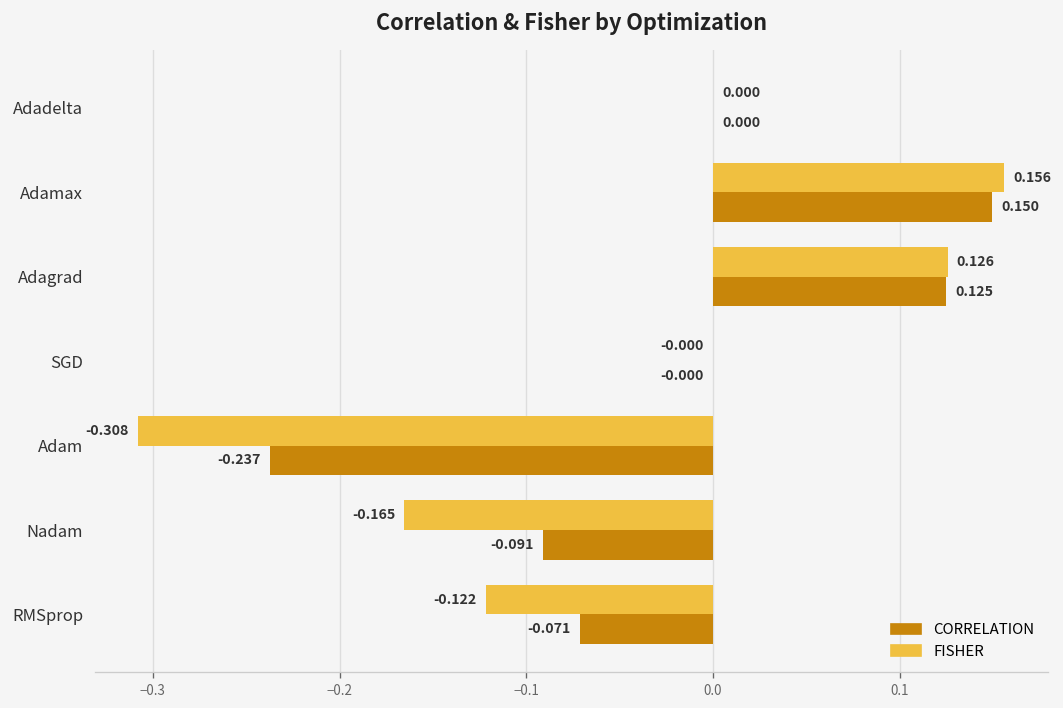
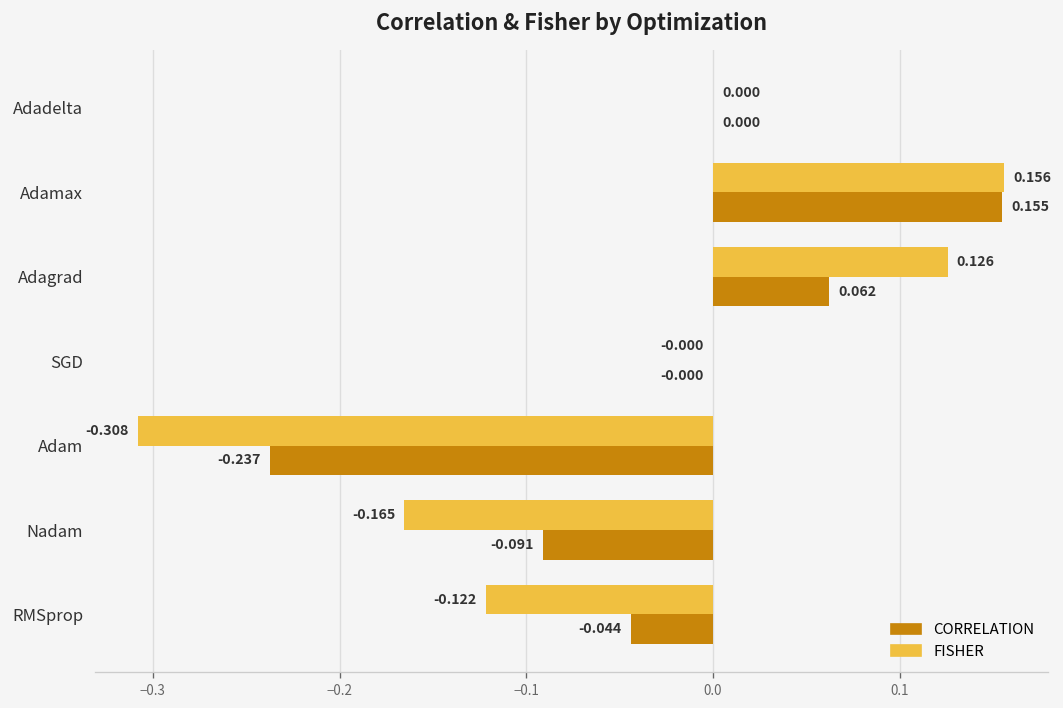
CORRELATION, Adamax: 0.150 -> 0.155
CORRELATION, Adagrad: 0.125 -> 0.062
CORRELATION, RMSprop: -0.071 -> -0.044
